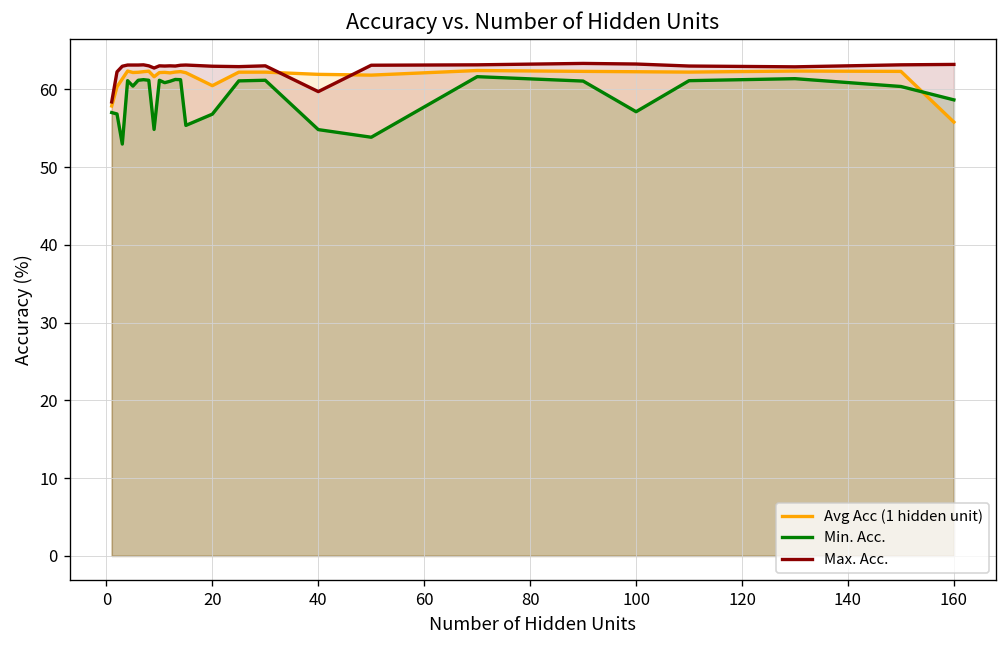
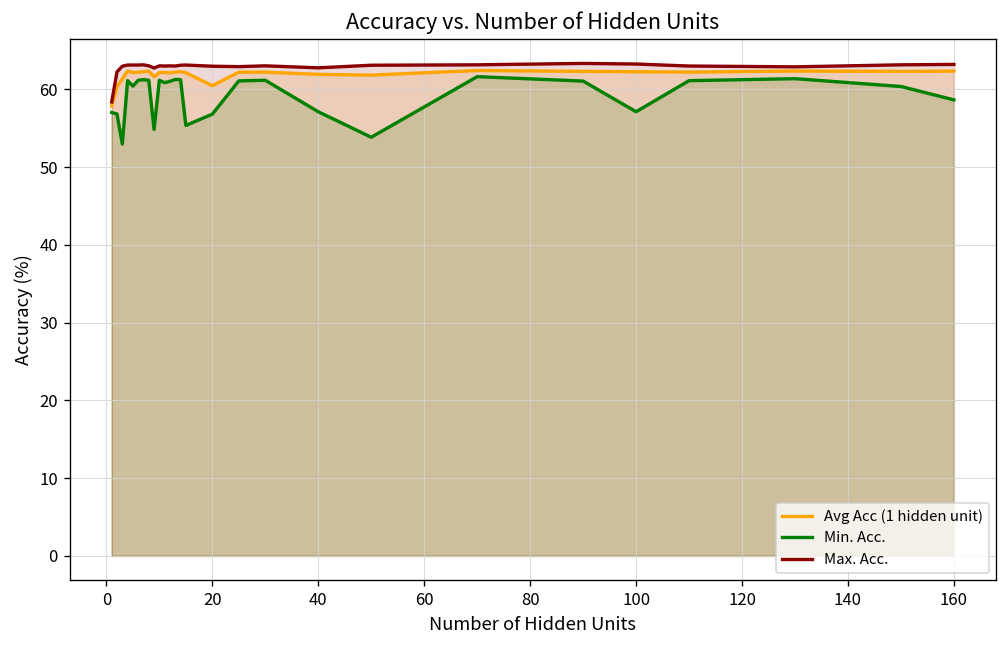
Min. Acc., 40: 55 -> 57
Max. Acc., 40: 60 -> 63
Avg Acc (1 hidden unit), 160: 56 -> 62
